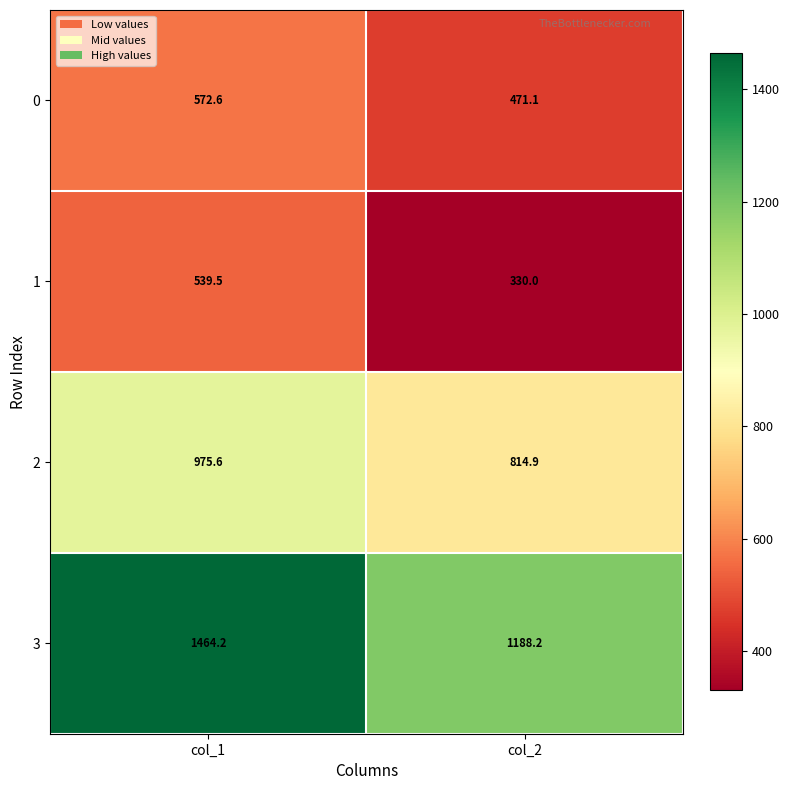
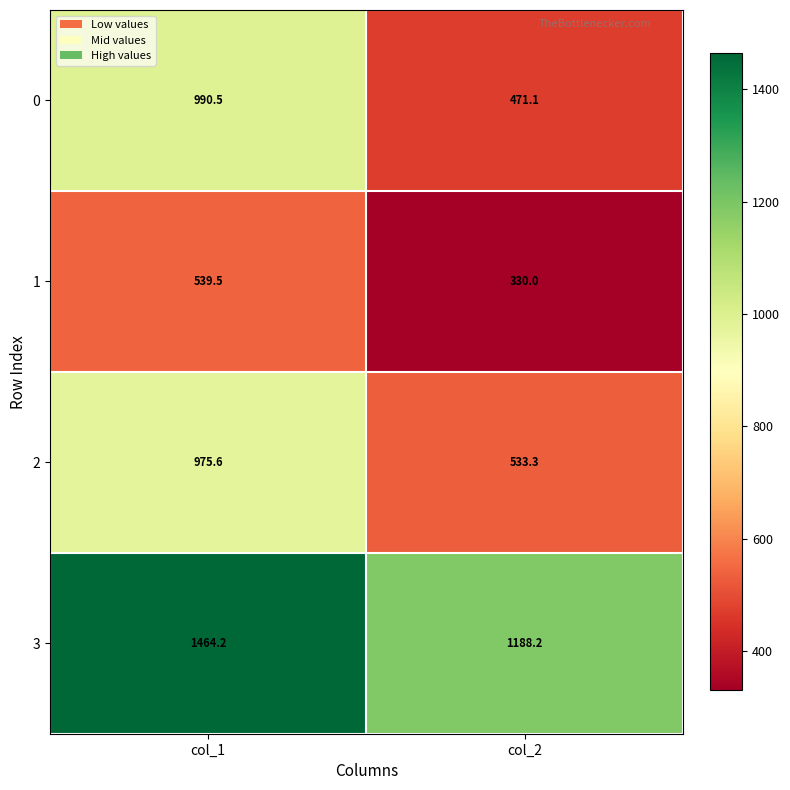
0, col_1: 572.6 -> 990.5
2, col_2: 814.9 -> 533.3
